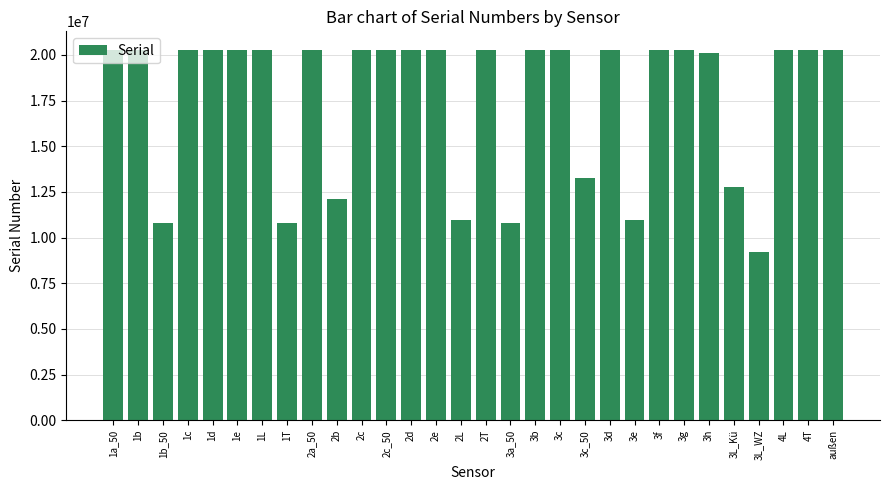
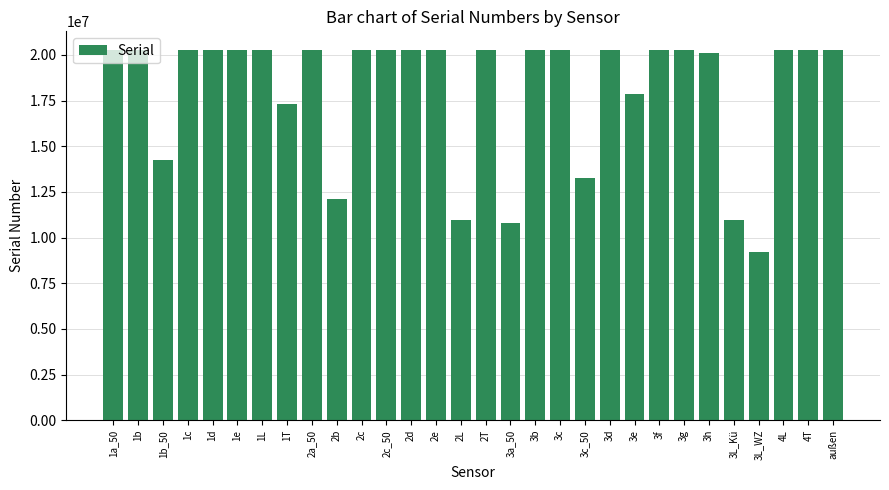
1b_50: 10800000 -> 14200000
1T: 10800000 -> 17300000
3e: 11000000 -> 17900000
3L_Kü: 12800000 -> 11000000
